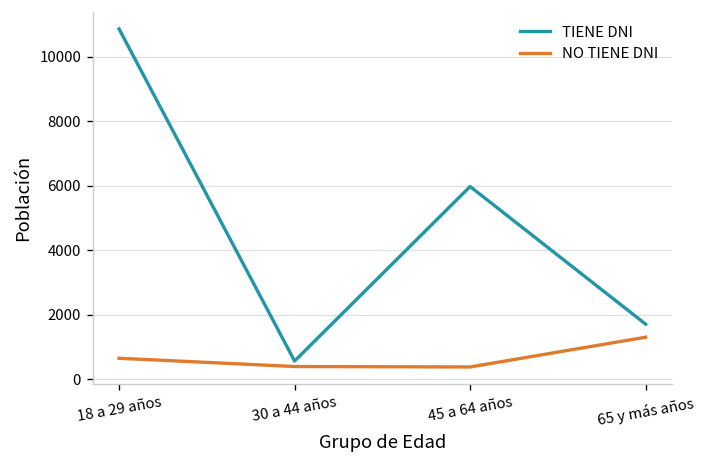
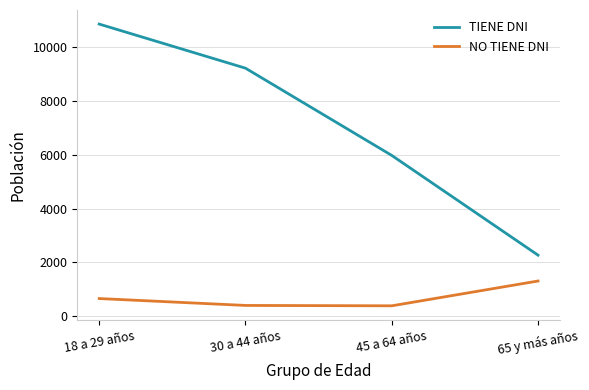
TIENE DNI, 30 a 44 años: 600 -> 9200
TIENE DNI, 65 y más años: 1700 -> 2300
